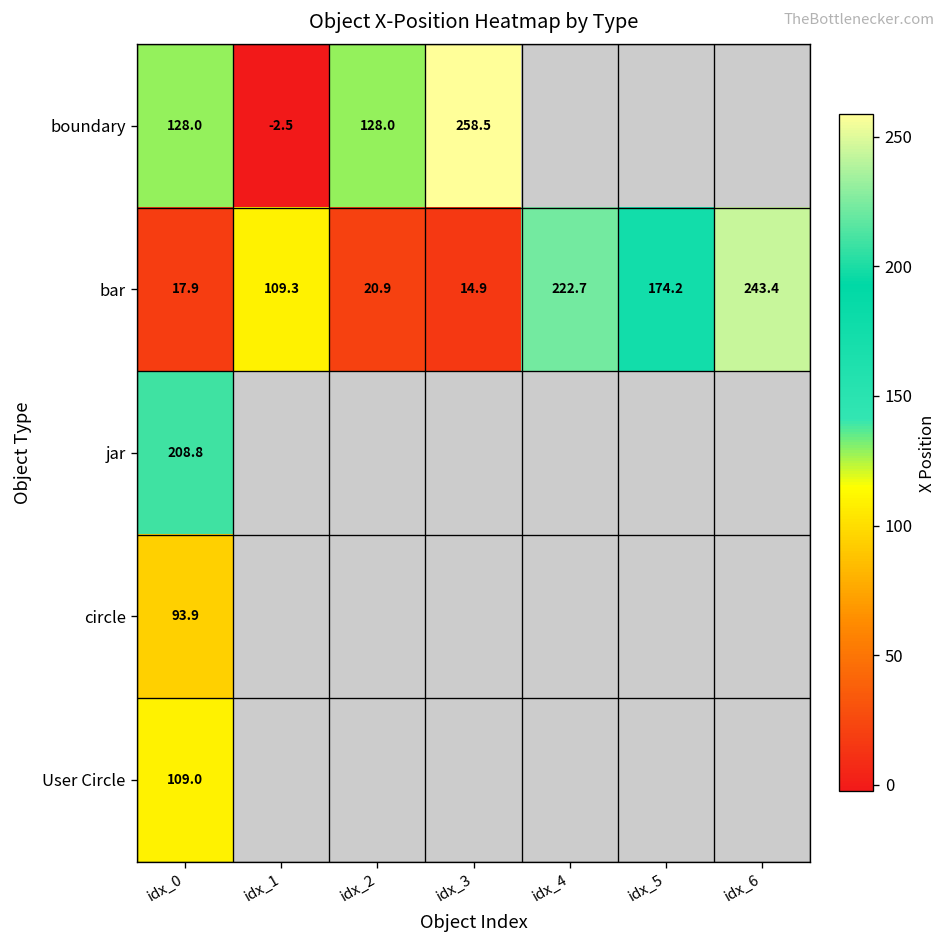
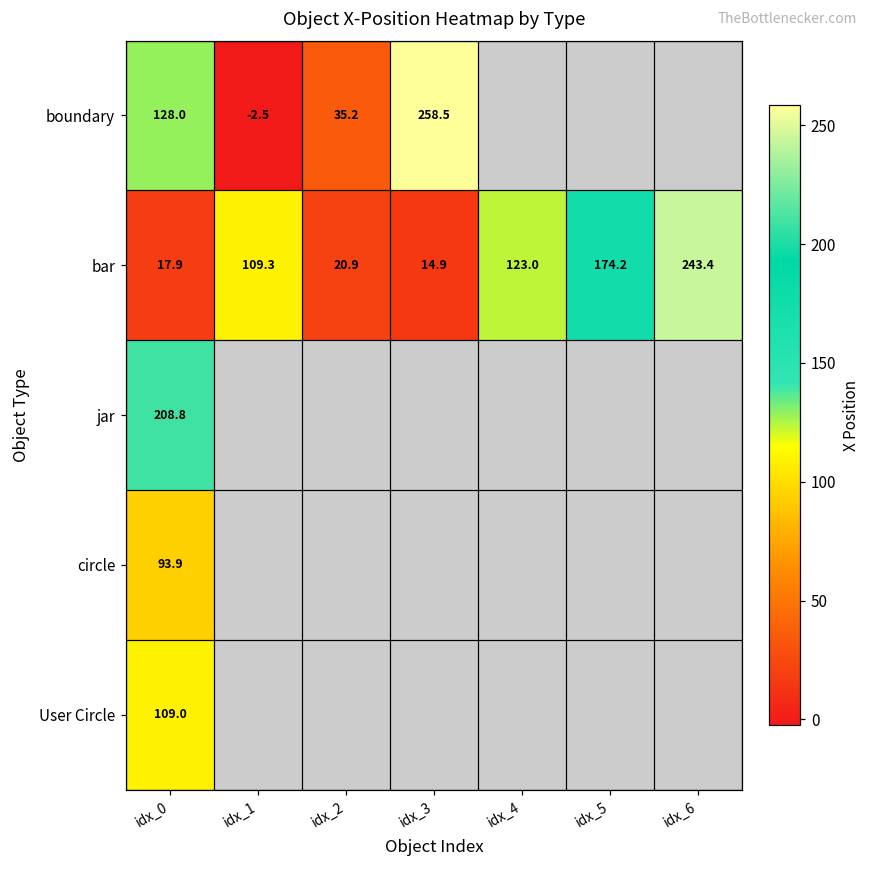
boundary, idx_2: 128.0 -> 35.2
bar, idx_4: 222.7 -> 123.0
